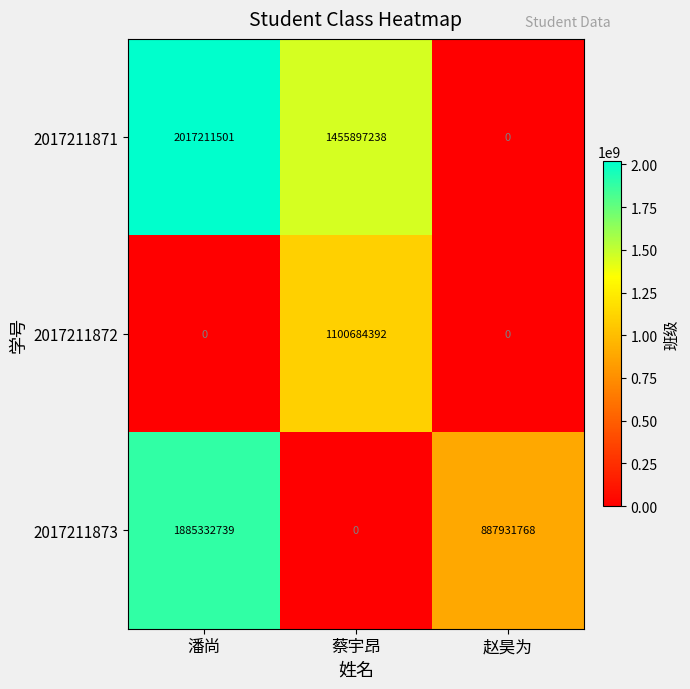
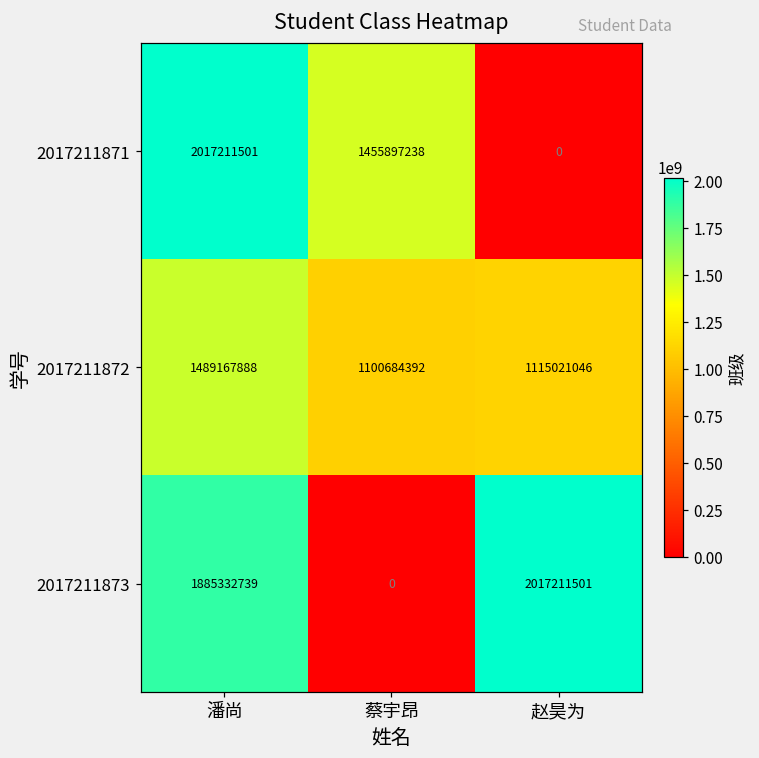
2017211872, 潘尚: 0 -> 1489167888
2017211872, 赵昊为: 0 -> 1115021046
2017211873, 赵昊为: 887931768 -> 2017211501
